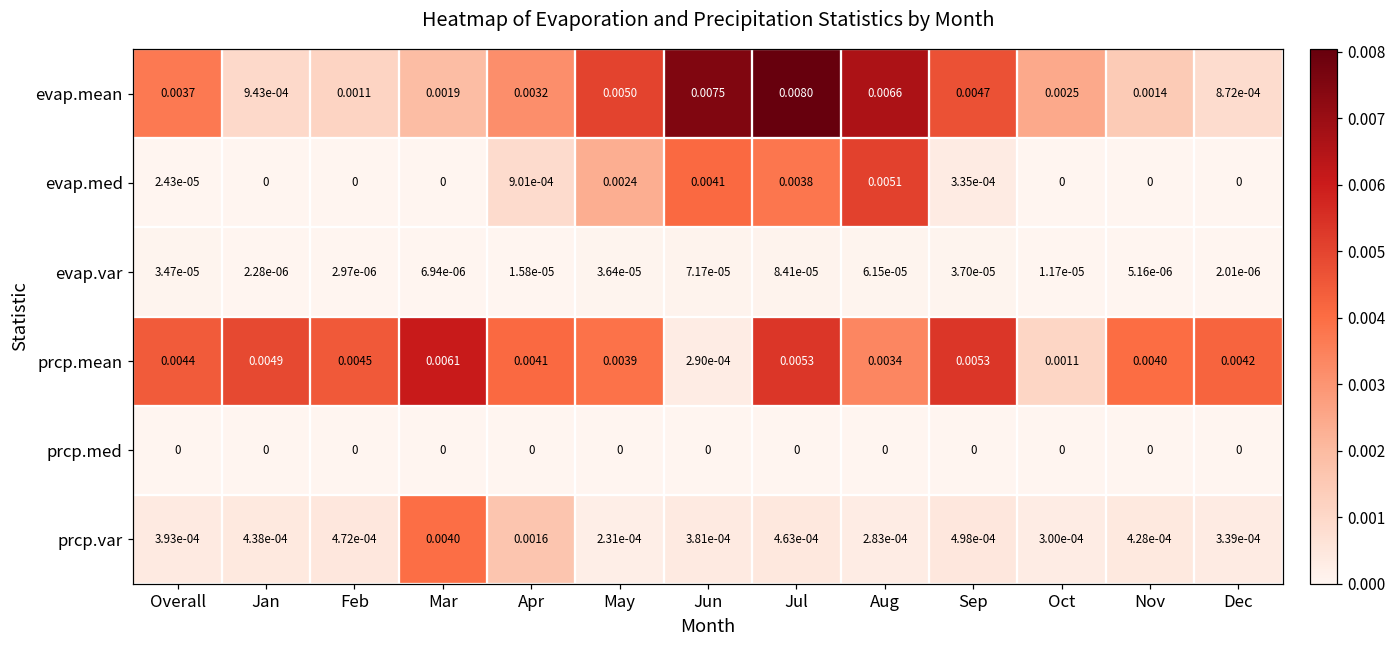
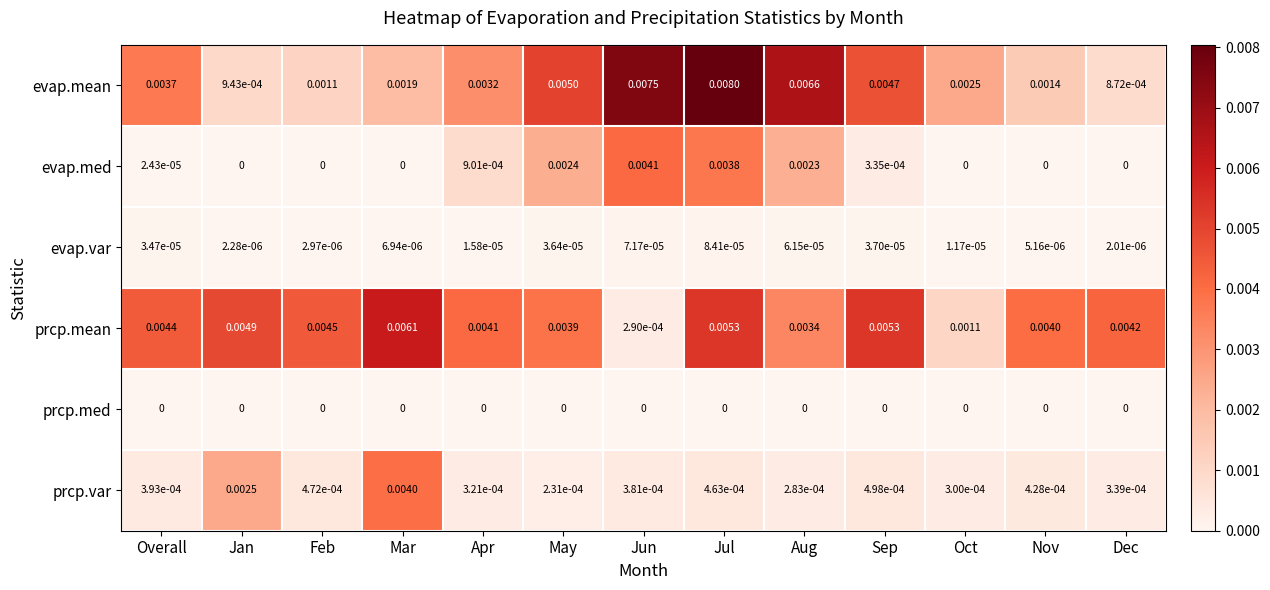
evap.med, Aug: 0.0051 -> 0.0023
prcp.var, Jan: 4.38e-04 -> 0.0025
prcp.var, Apr: 0.0016 -> 3.21e-04
